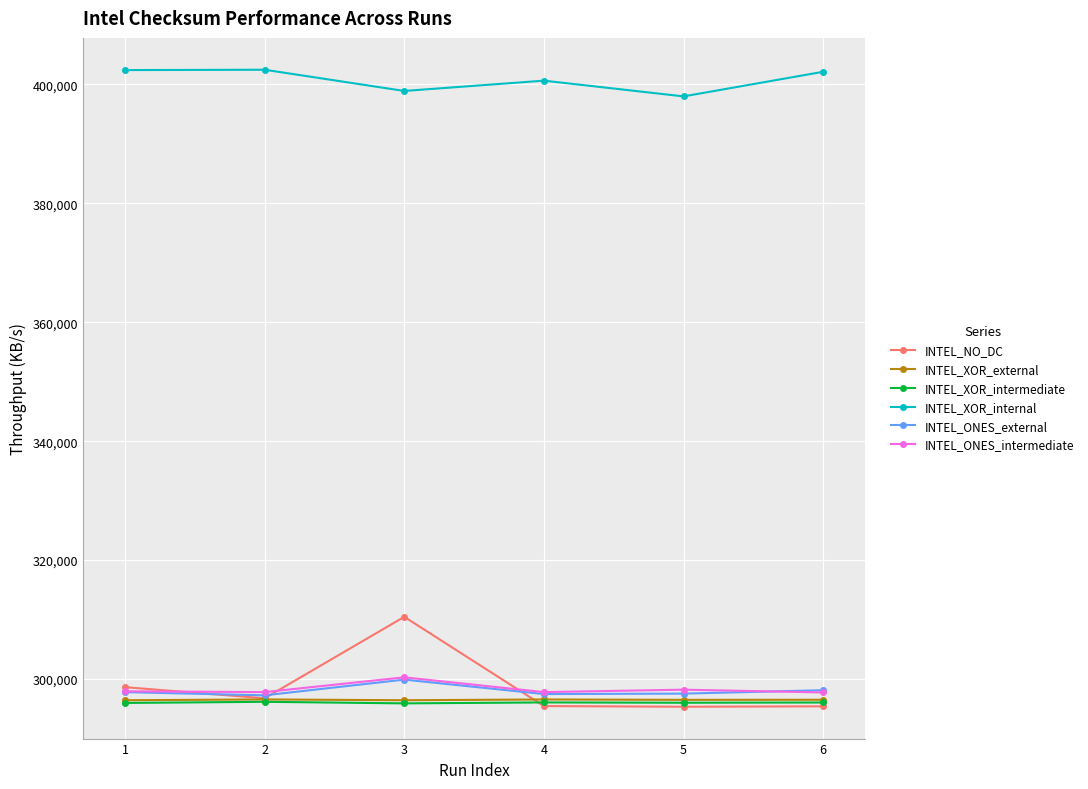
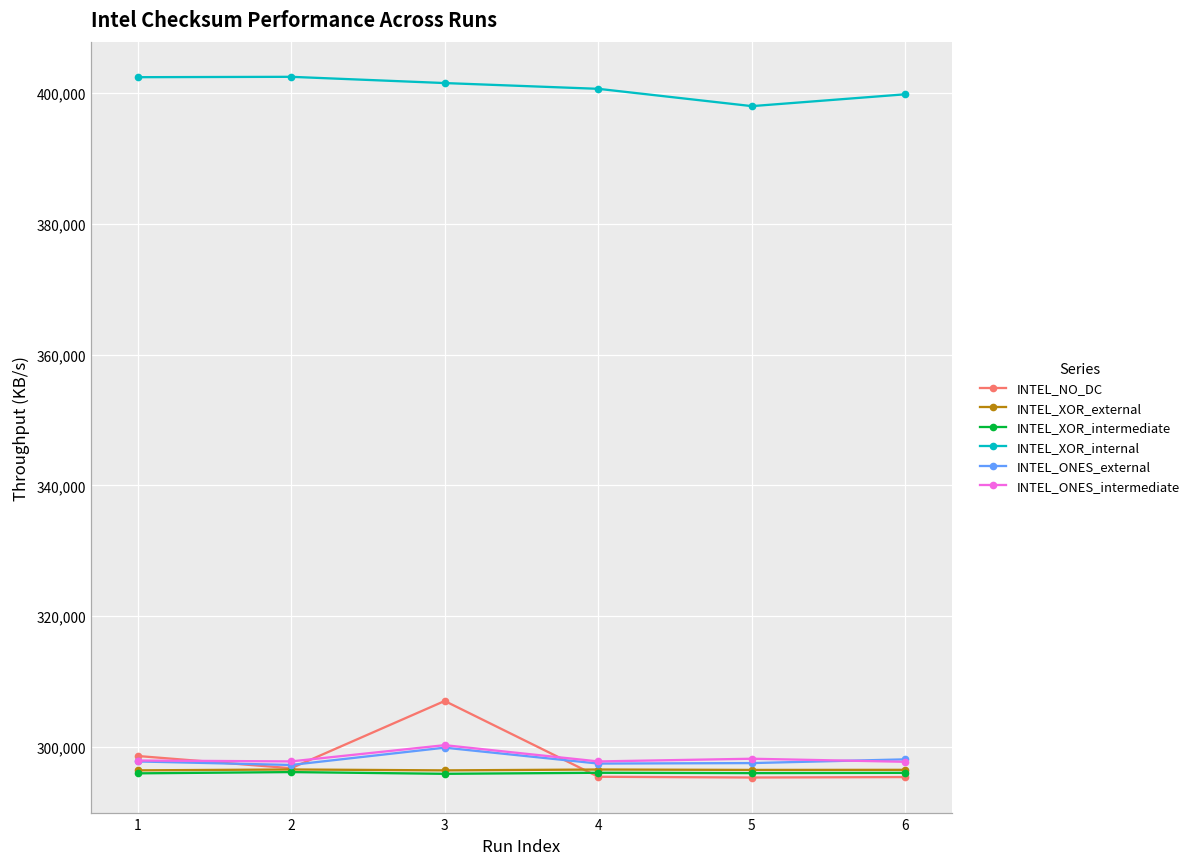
INTEL_NO_DC, 3: 310,000 -> 307,000
INTEL_XOR_internal, 3: 399,000 -> 402,000
INTEL_XOR_internal, 6: 402,000 -> 400,000
